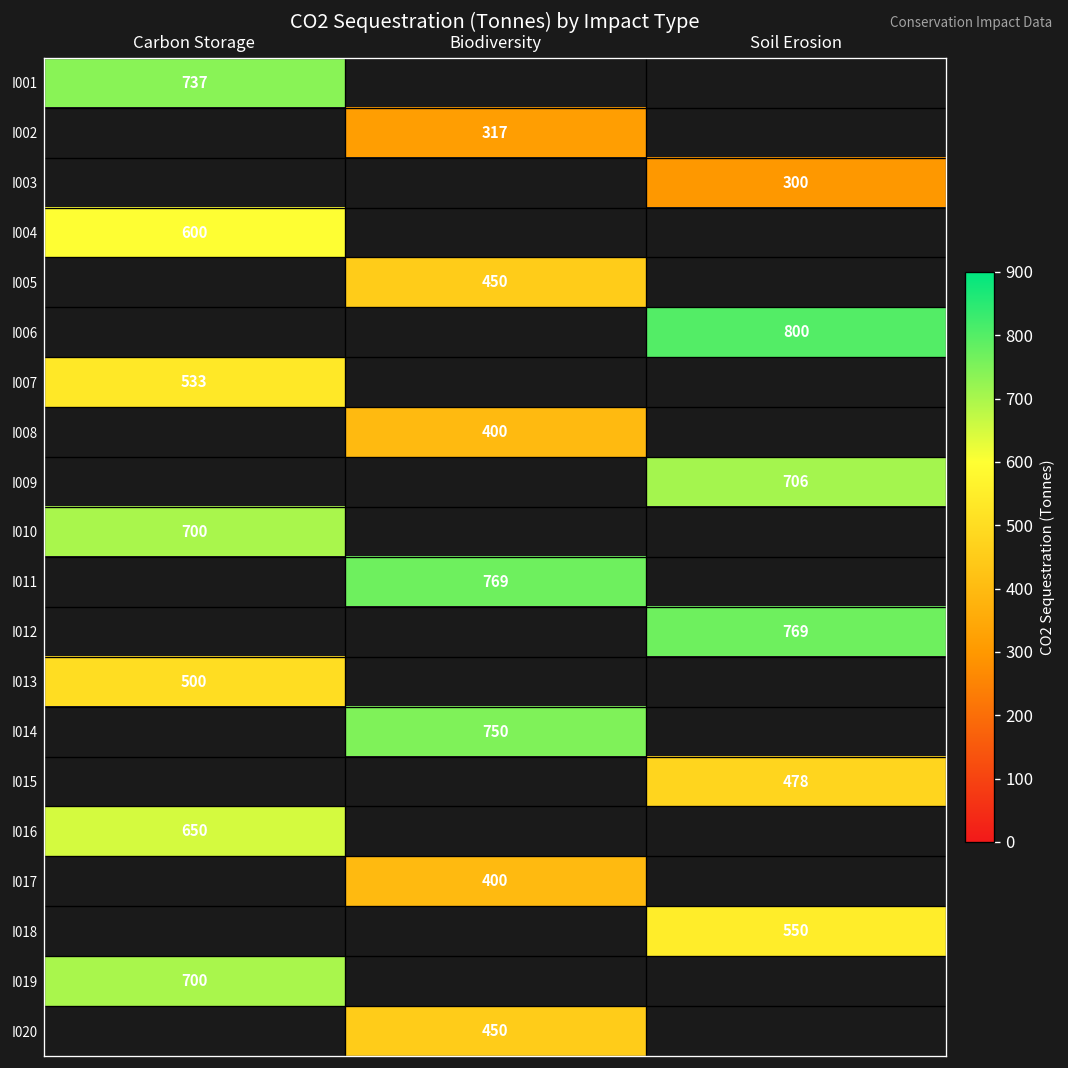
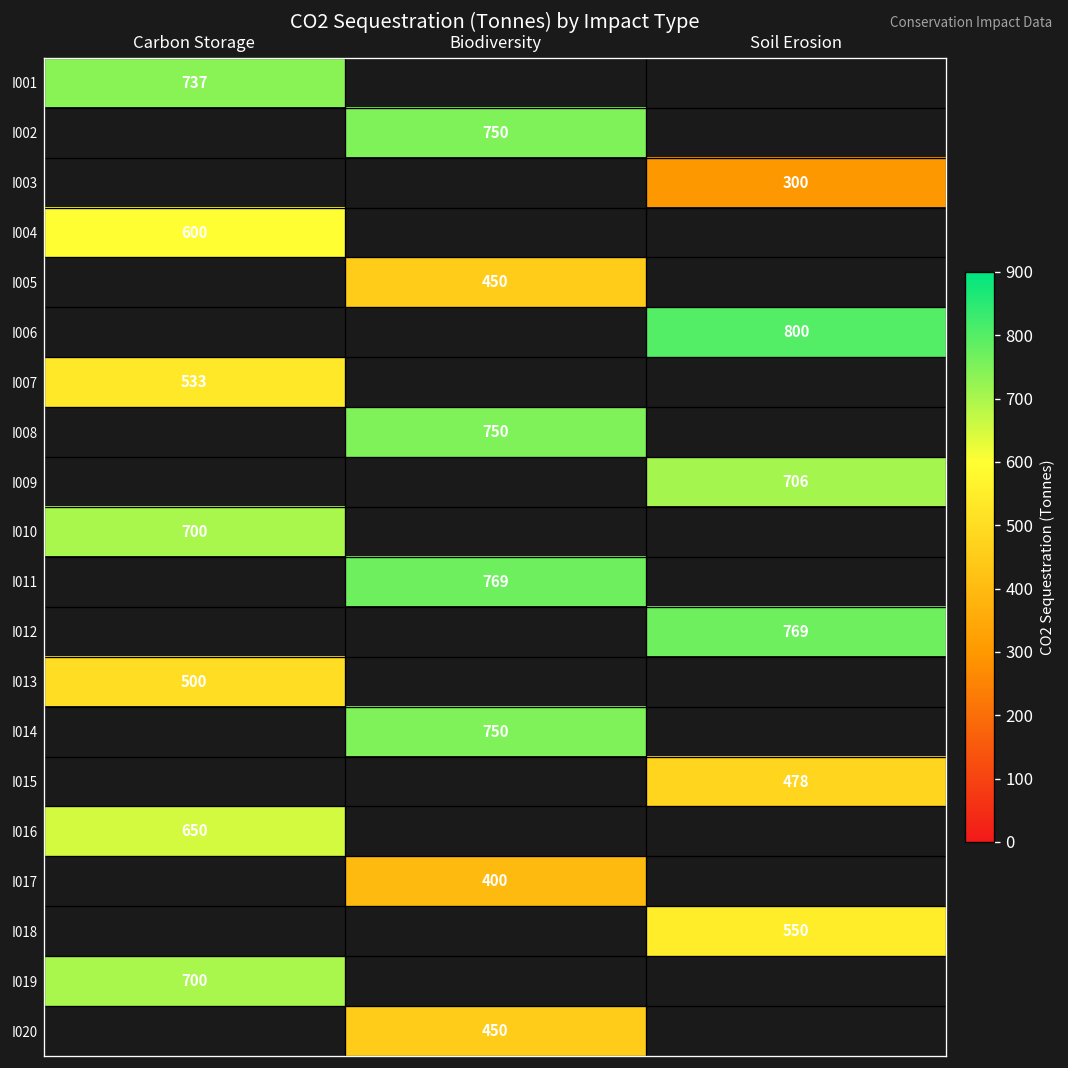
I002, Biodiversity: 317 -> 750
I008, Biodiversity: 400 -> 750
